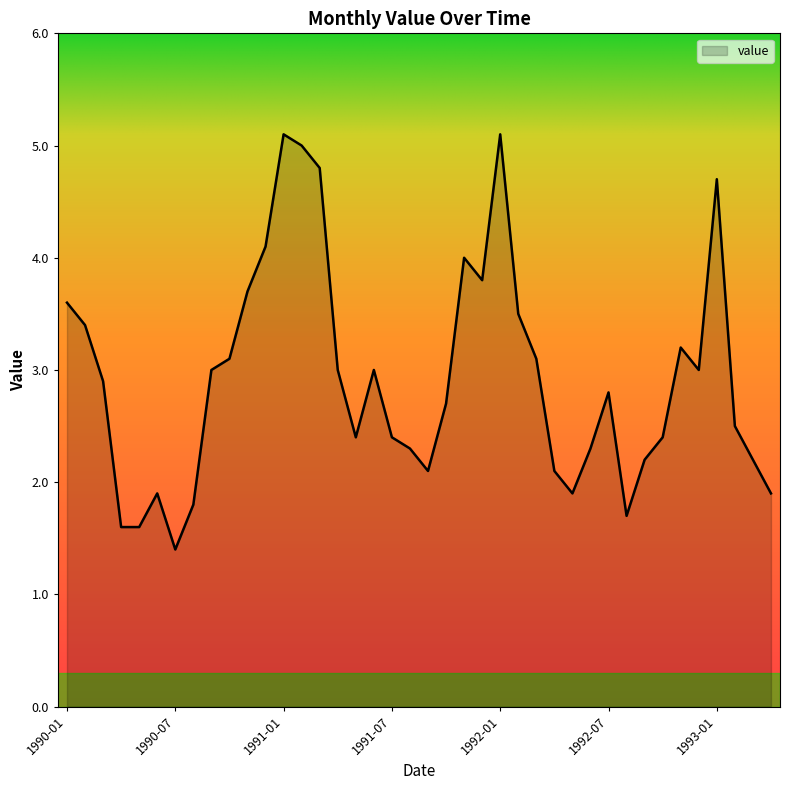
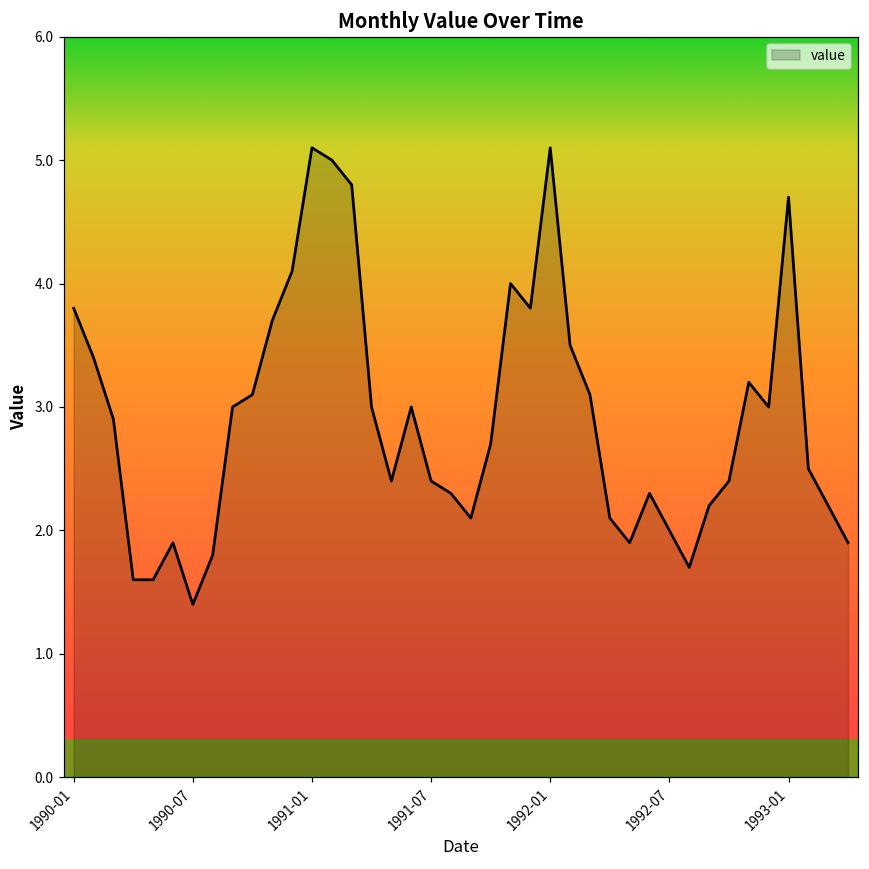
1990-01: 3.6 -> 3.8
1992-07: 2.8 -> 2.0
